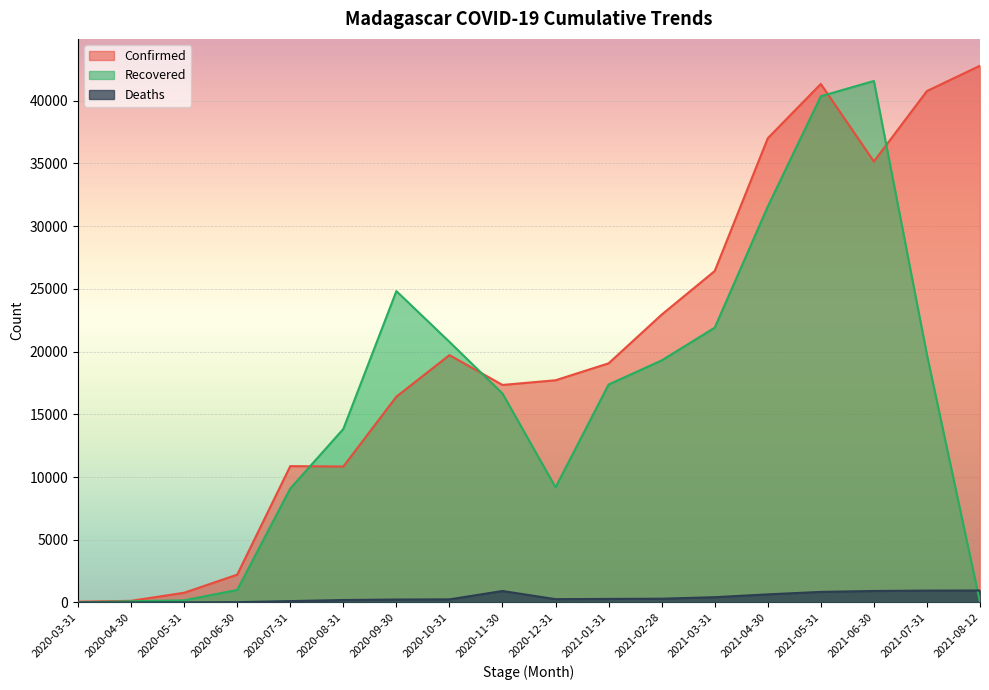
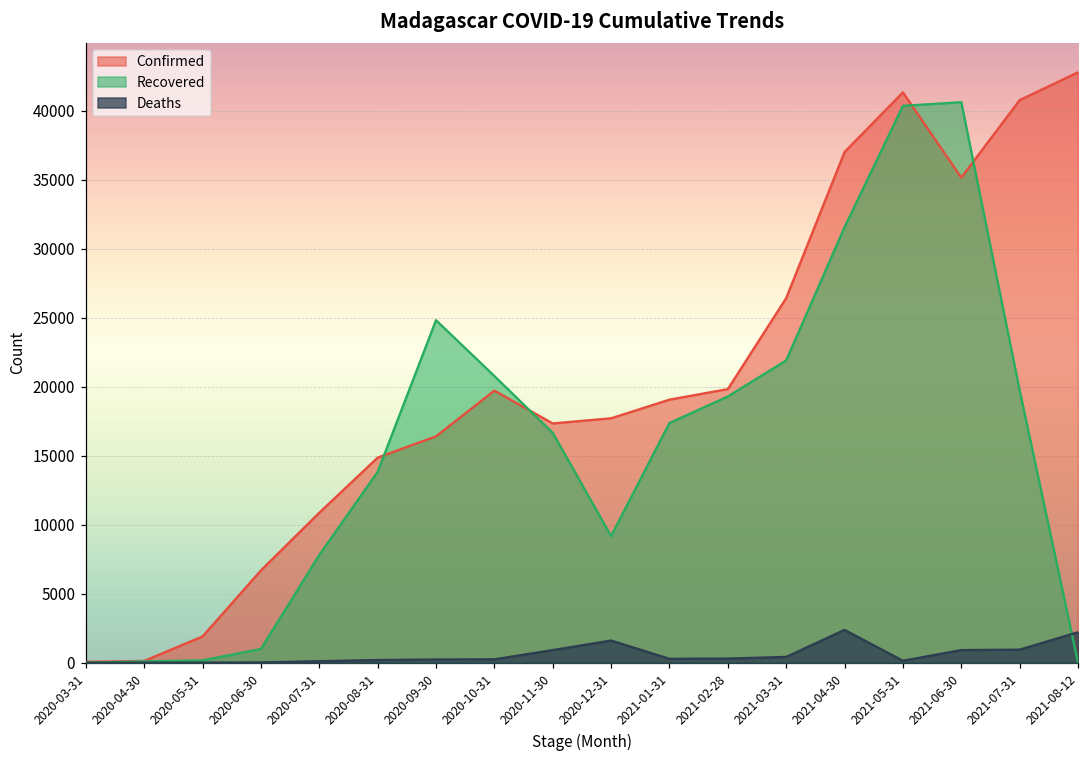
Confirmed, 2020-05-31: 800 -> 1900
Confirmed, 2020-06-30: 2200 -> 6700
Recovered, 2020-07-31: 9100 -> 7800
Confirmed, 2020-08-31: 10800 -> 14900
Deaths, 2020-12-31: 300 -> 1600
Confirmed, 2021-02-28: 22900 -> 19800
Deaths, 2021-04-30: 600 -> 2400
Deaths, 2021-05-31: 800 -> 100
Recovered, 2021-06-30: 41600 -> 40600
Deaths, 2021-08-12: 1000 -> 2200
